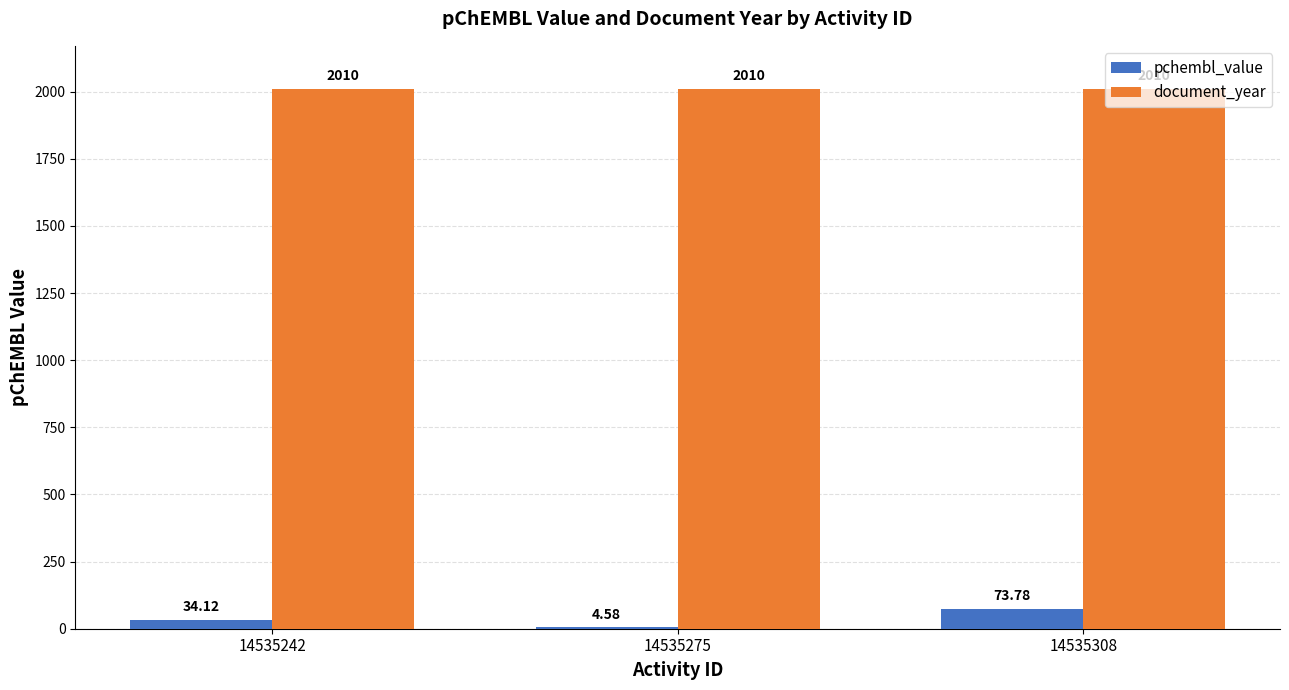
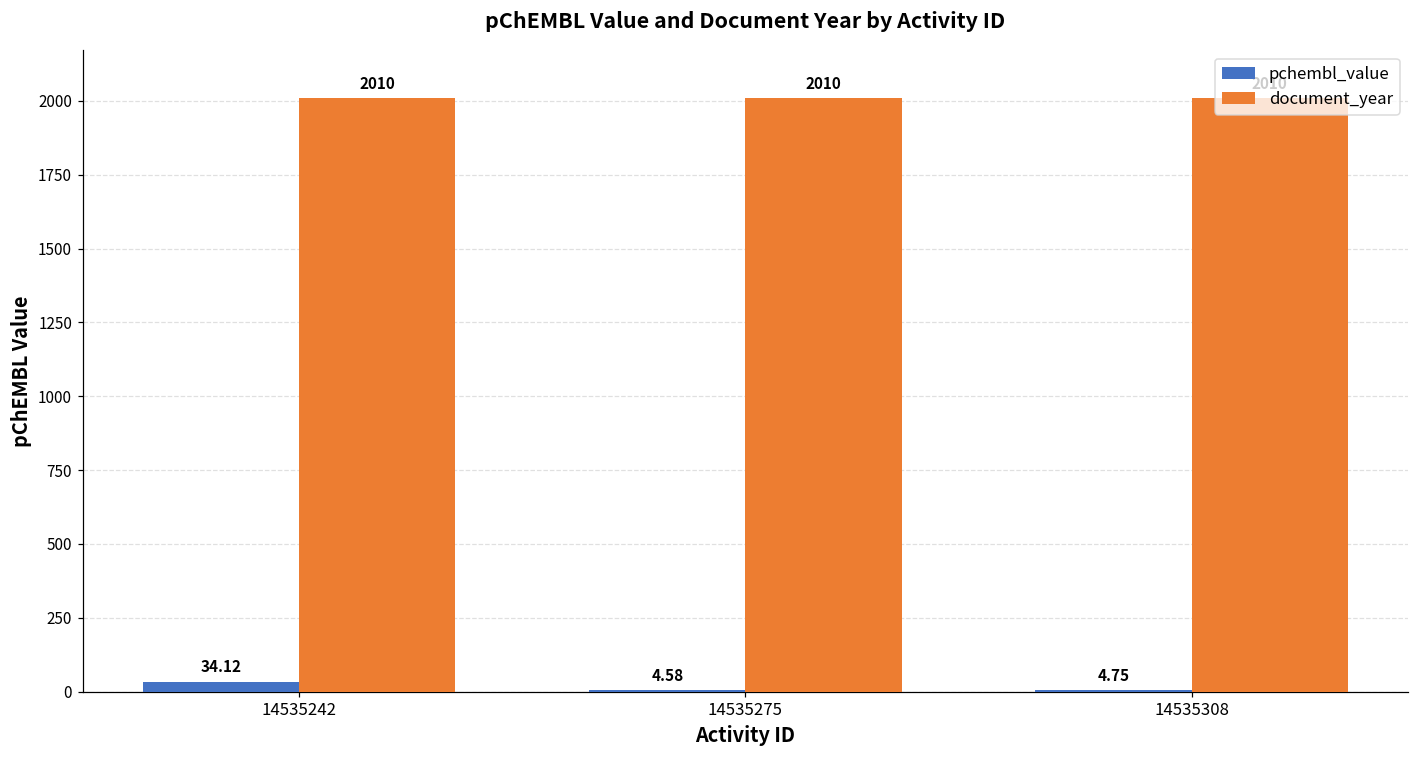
pchembl_value, 14535308: 73.78 -> 4.75
